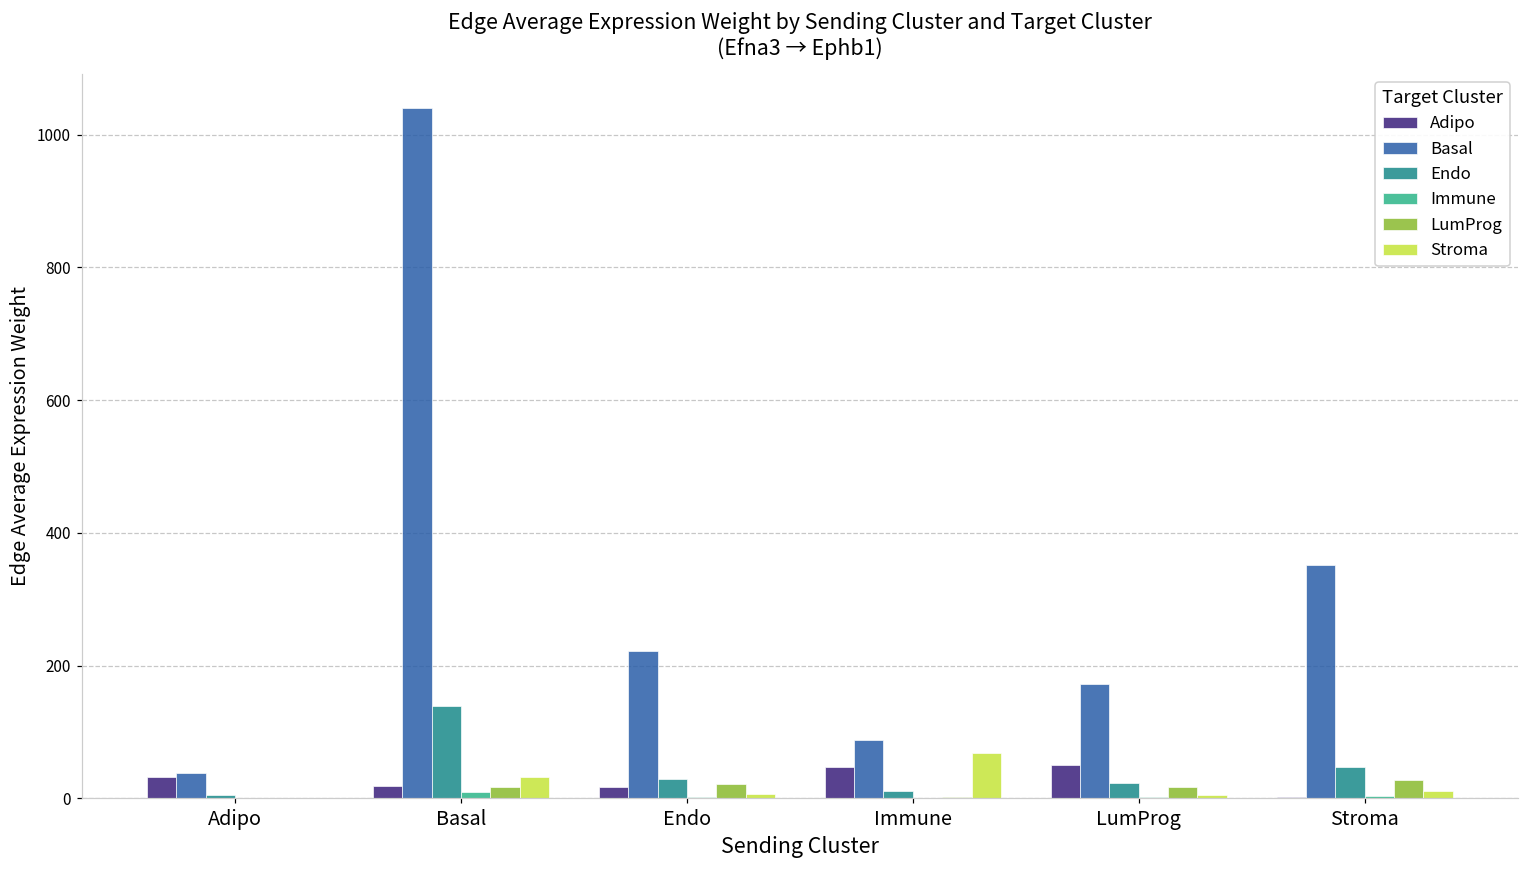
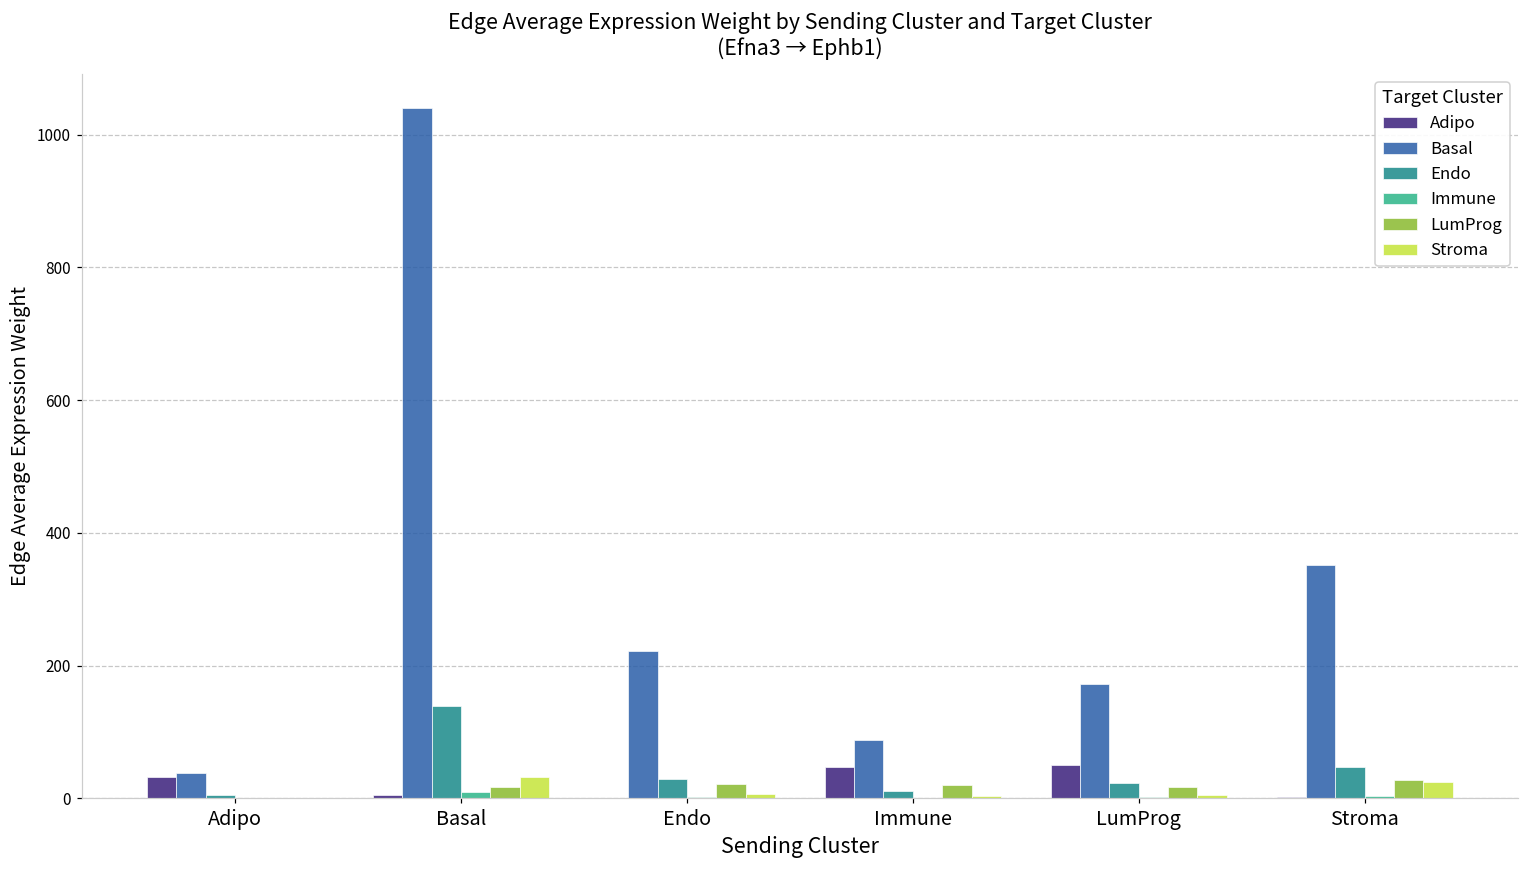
Adipo, Basal: 20 -> 0
Adipo, Endo: 20 -> 0
LumProg, Immune: 0 -> 20
Stroma, Immune: 70 -> 0
Stroma, Stroma: 10 -> 30
